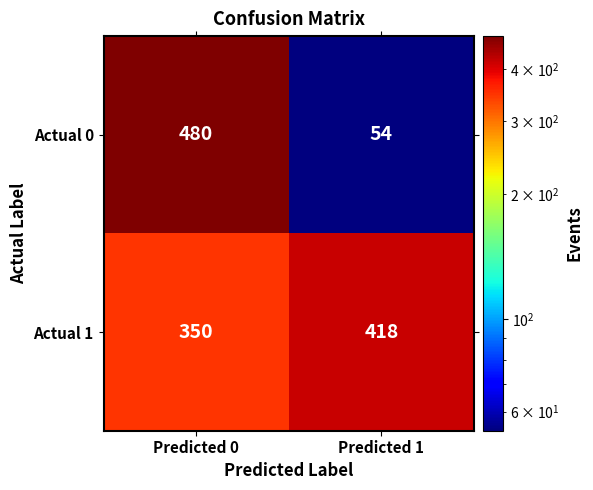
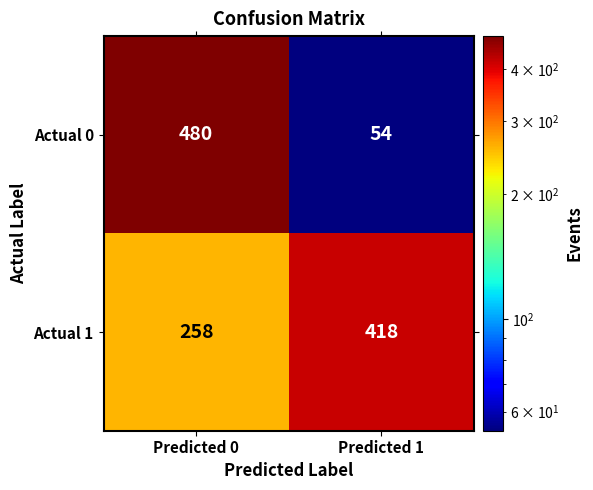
Actual 1, Predicted 0: 350 -> 258
